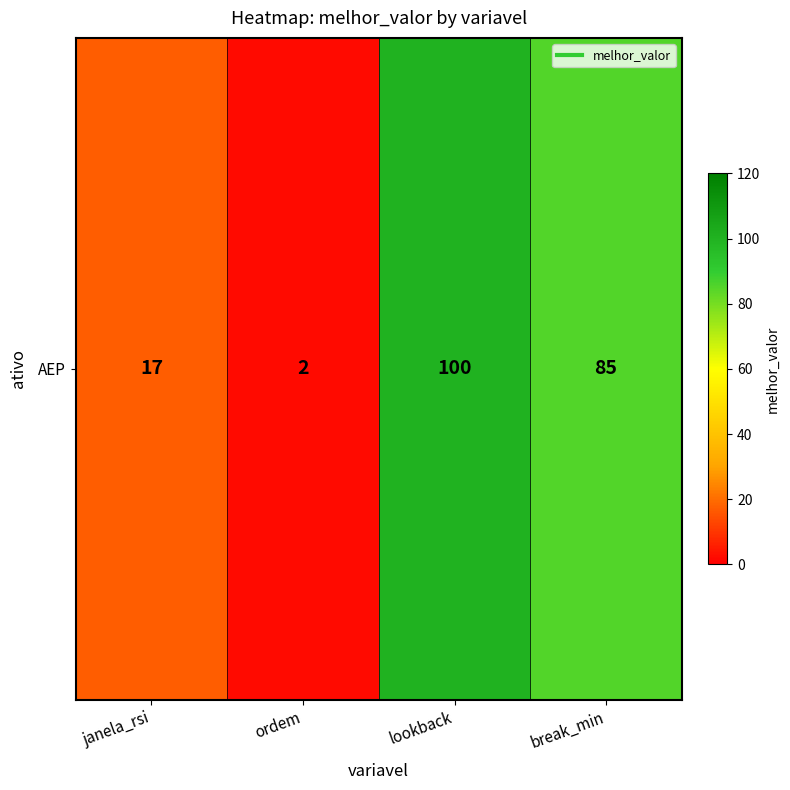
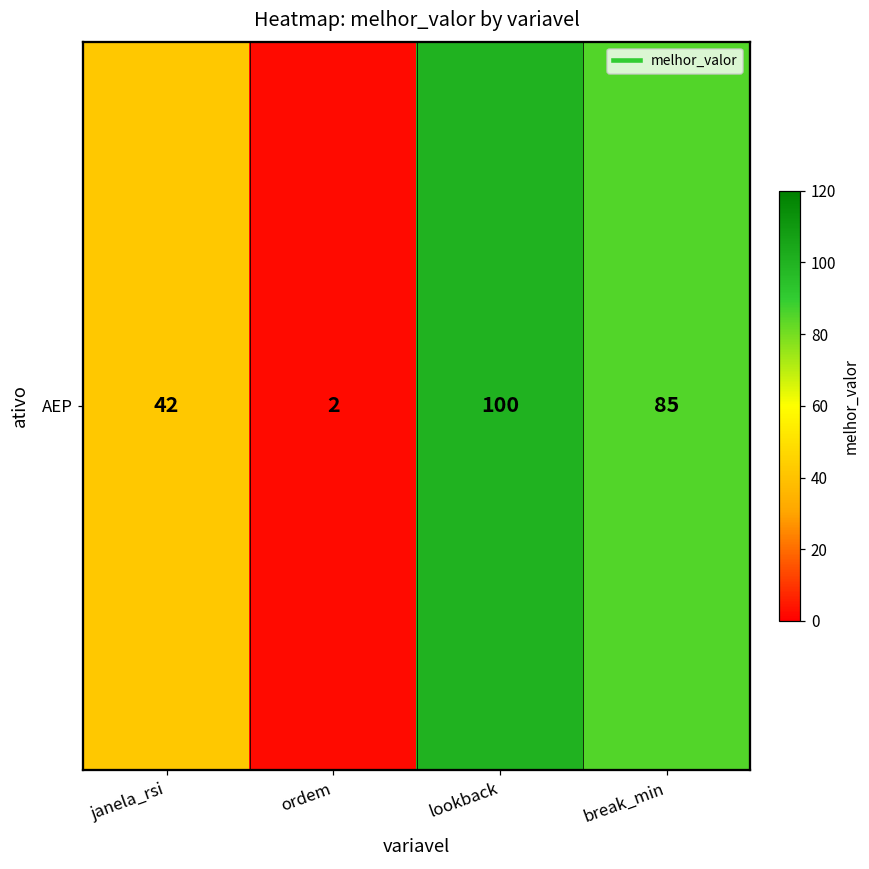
AEP, janela_rsi: 17 -> 42
